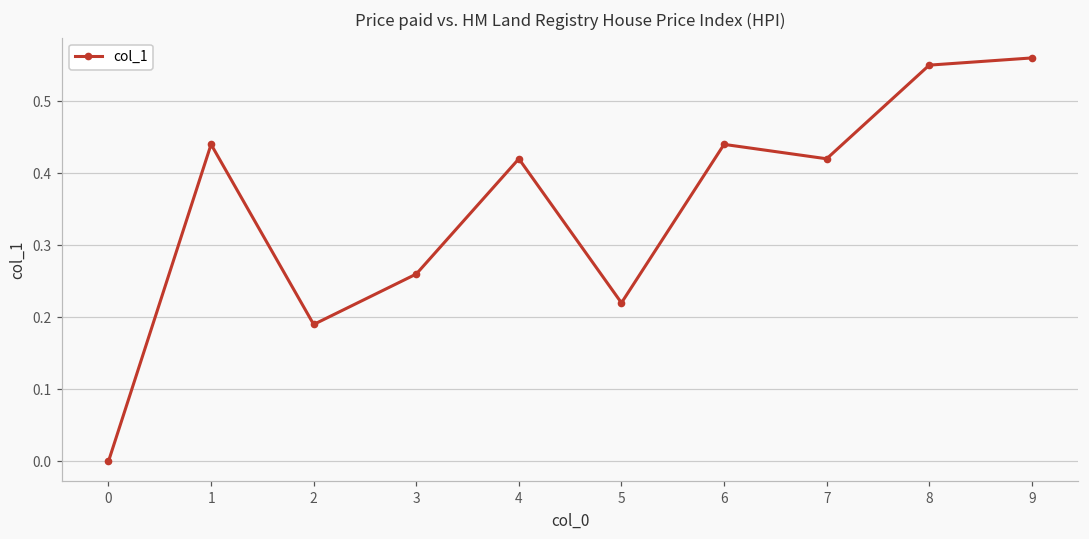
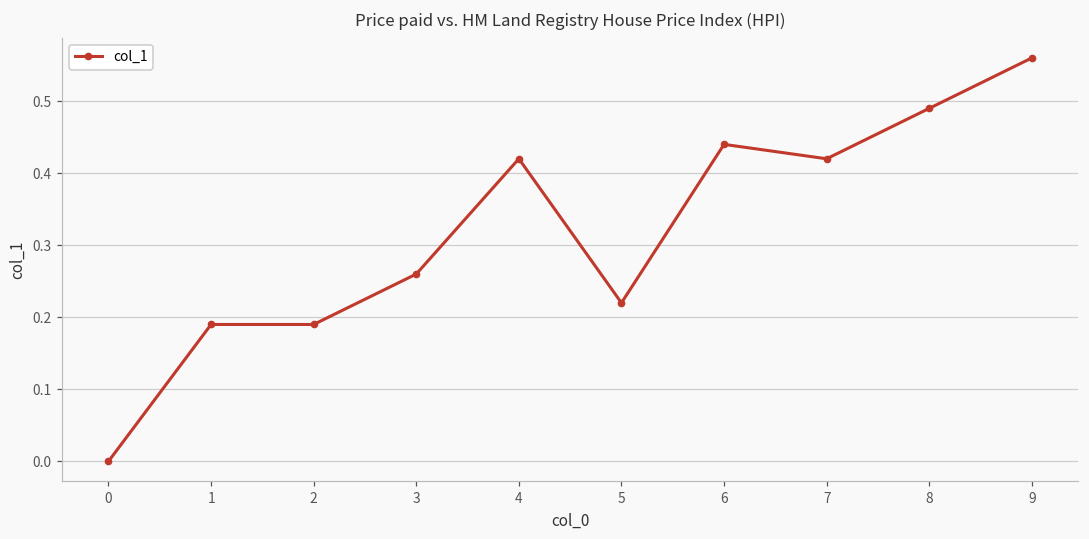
1: 0.44 -> 0.19
8: 0.55 -> 0.49
